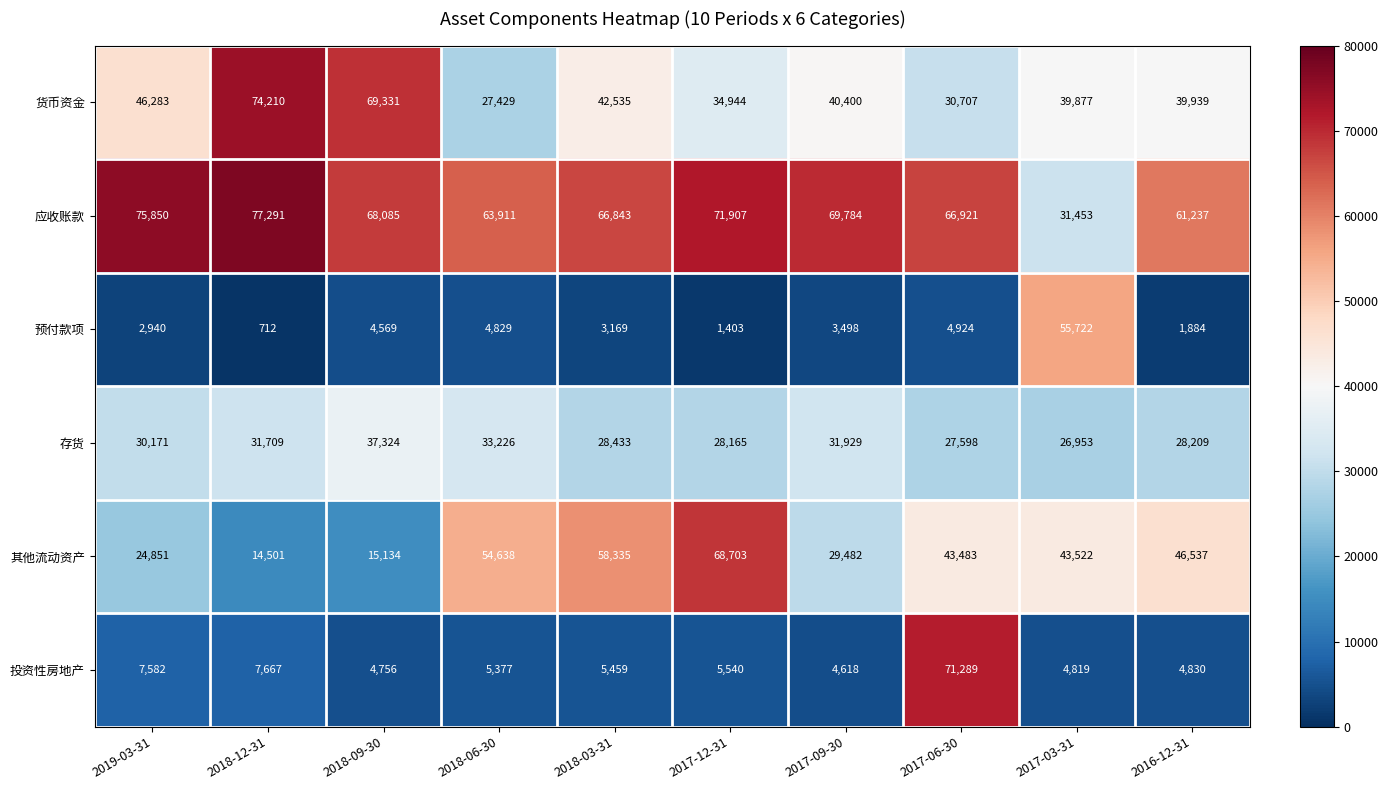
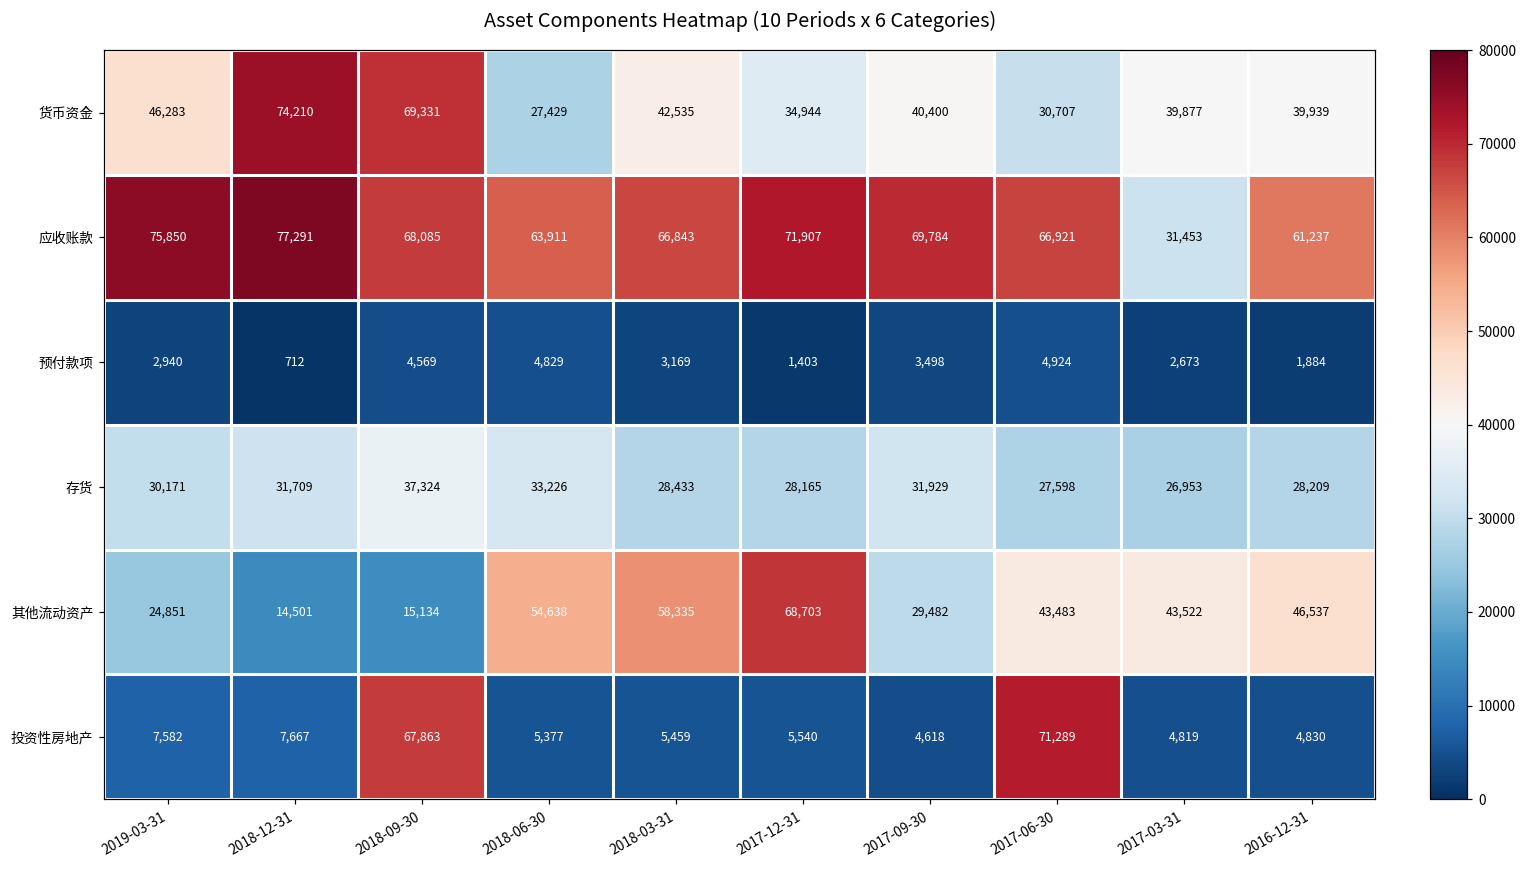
预付款项, 2017-03-31: 55,722 -> 2,673
投资性房地产, 2018-09-30: 4,756 -> 67,863
